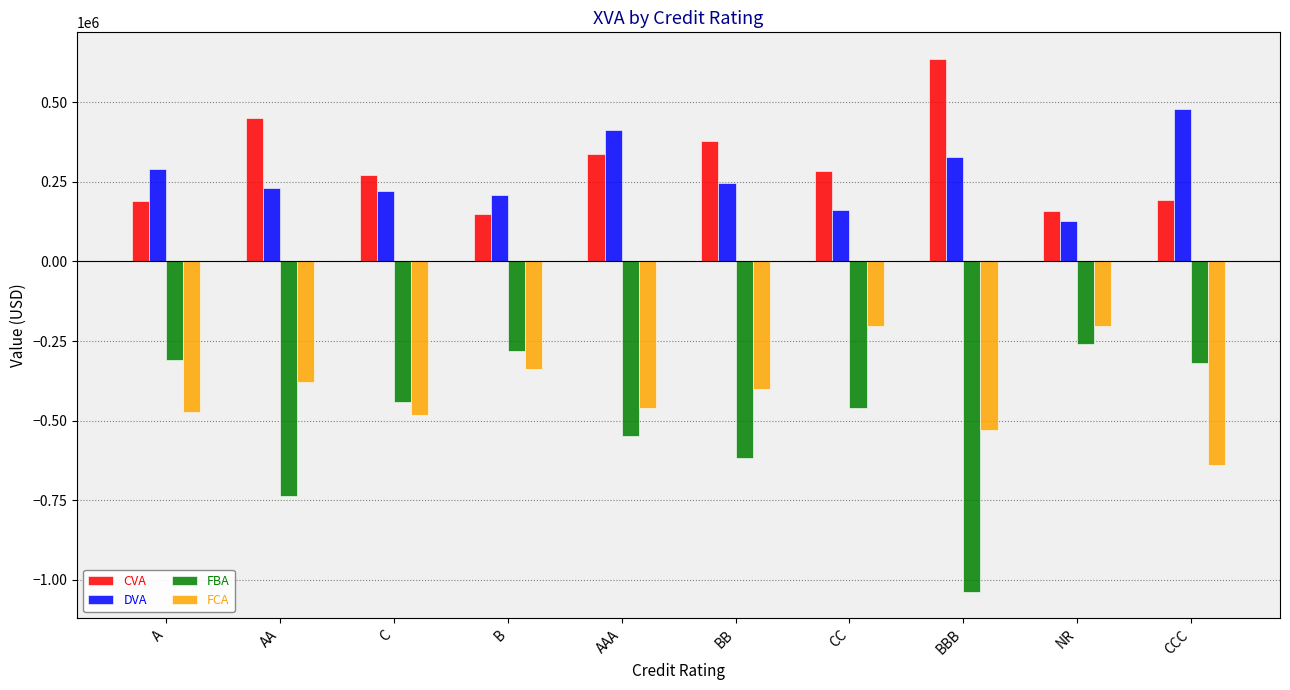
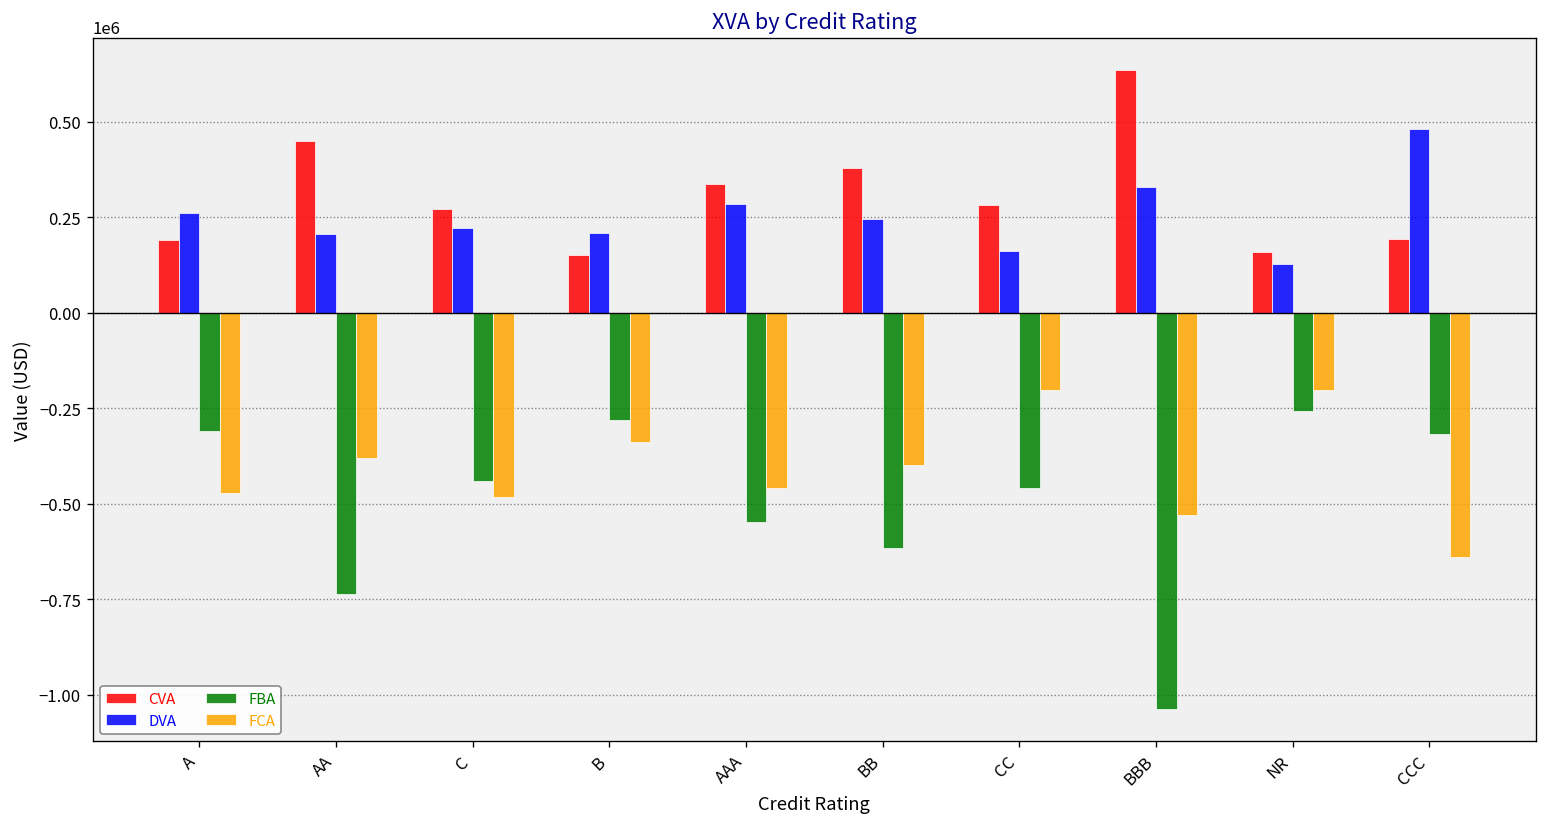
DVA, A: 290000 -> 260000
DVA, AA: 230000 -> 210000
DVA, AAA: 410000 -> 290000
